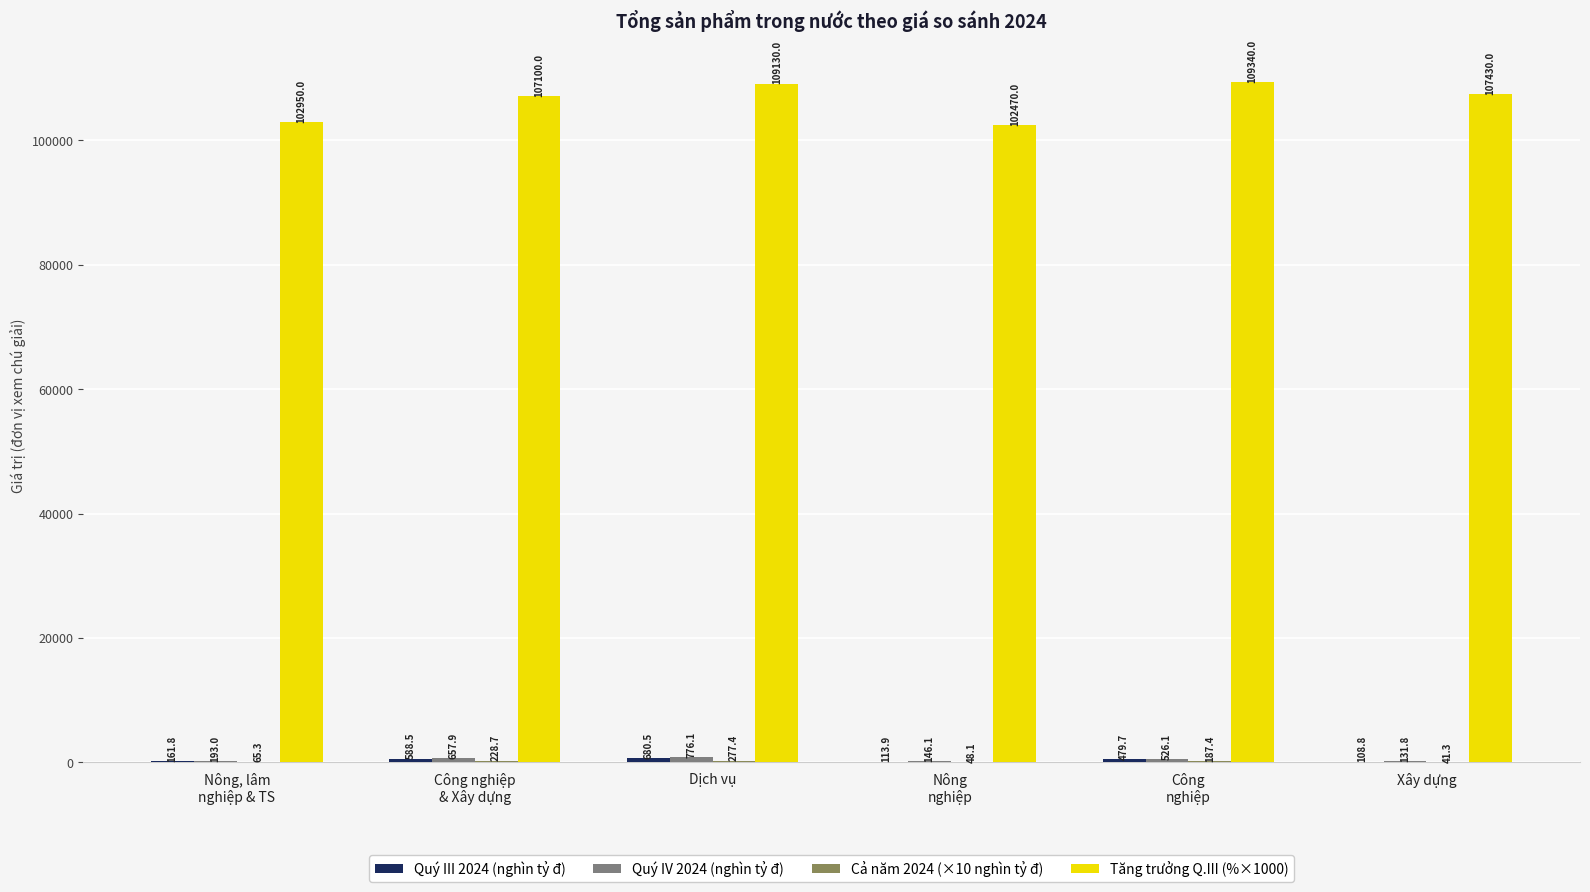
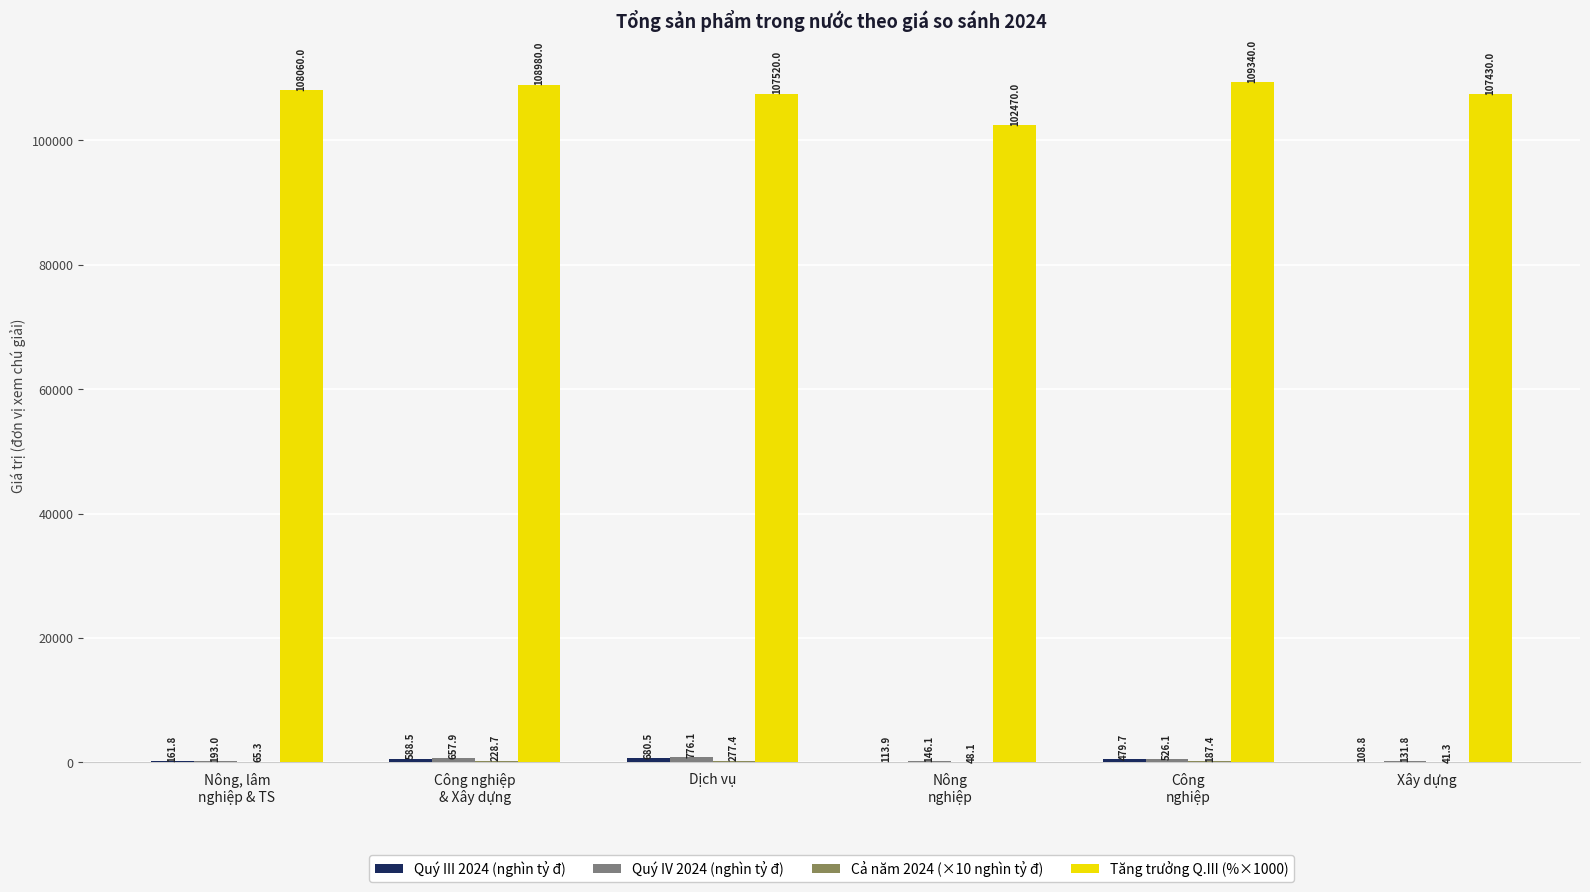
Tăng trưởng Q.III (%×1000), Nông, lâm nghiệp & TS: 102950.0 -> 108060.0
Tăng trưởng Q.III (%×1000), Công nghiệp & Xây dựng: 107100.0 -> 108980.0
Tăng trưởng Q.III (%×1000), Dịch vụ: 109130.0 -> 107520.0
